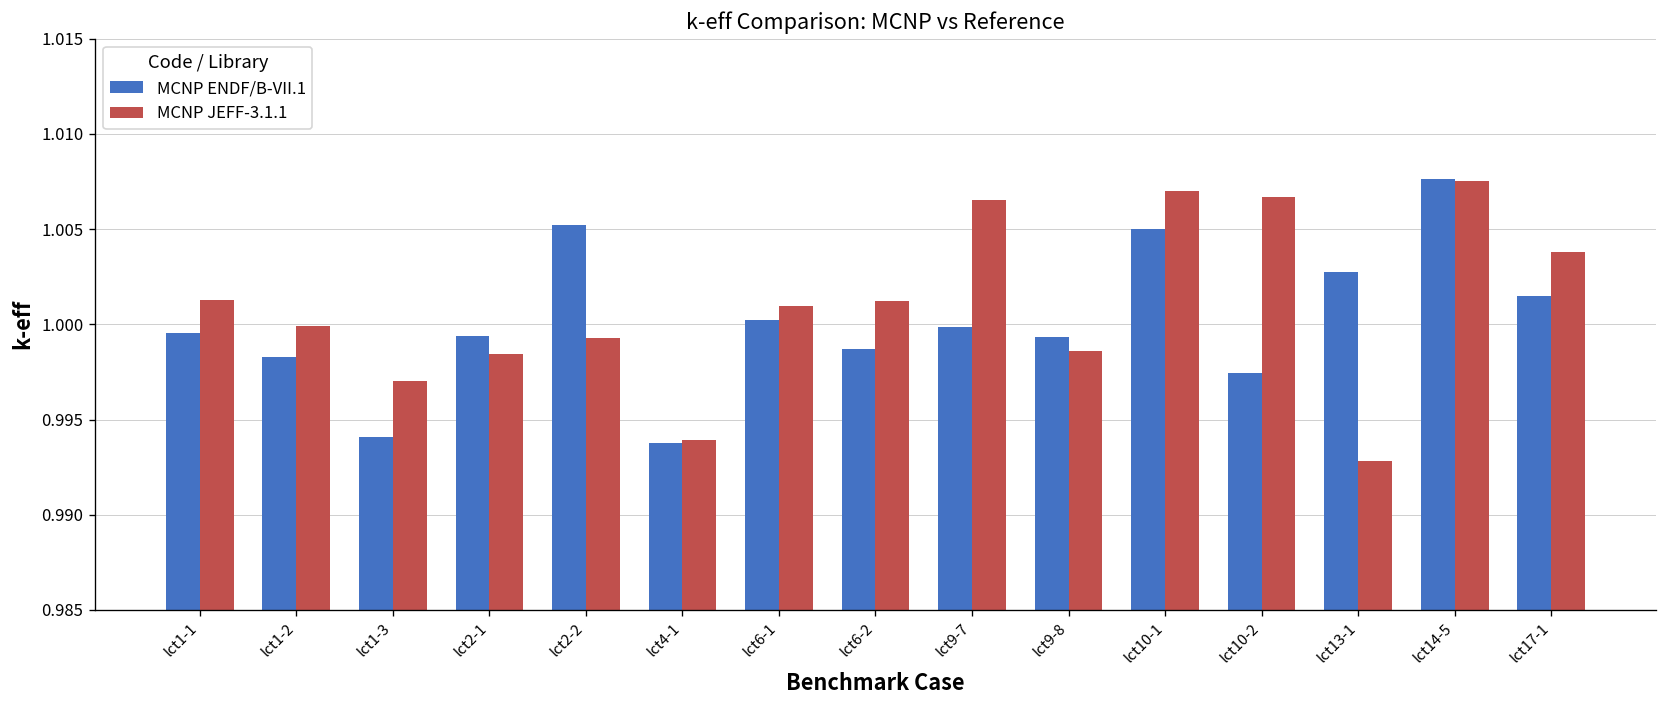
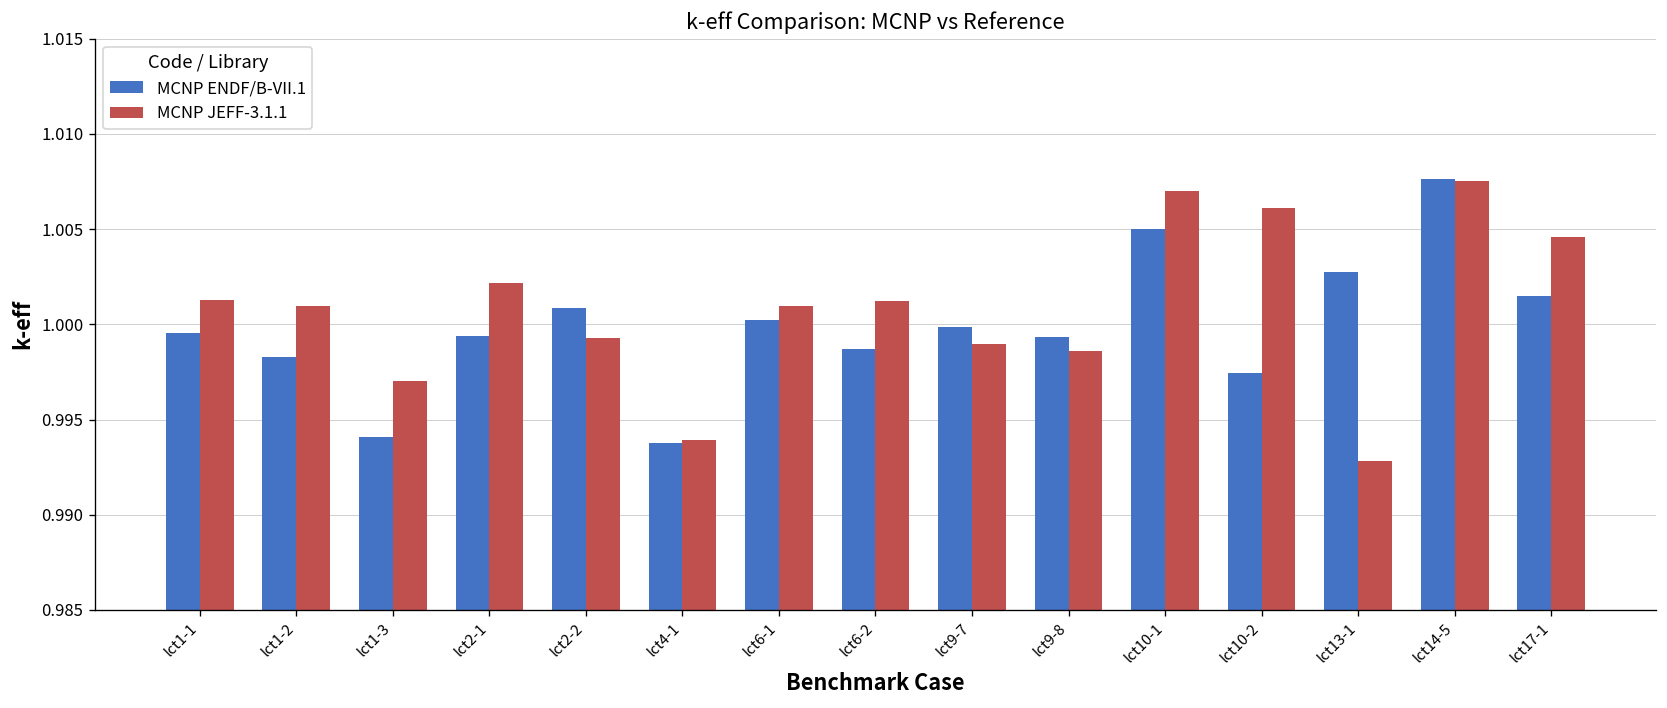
MCNP JEFF-3.1.1, lct1-2: 0.9999 -> 1.0010
MCNP JEFF-3.1.1, lct2-1: 0.9984 -> 1.0022
MCNP ENDF/B-VII.1, lct2-2: 1.0052 -> 1.0008
MCNP JEFF-3.1.1, lct9-7: 1.0065 -> 0.9990
MCNP JEFF-3.1.1, lct10-2: 1.0067 -> 1.0061
MCNP JEFF-3.1.1, lct17-1: 1.0038 -> 1.0046
